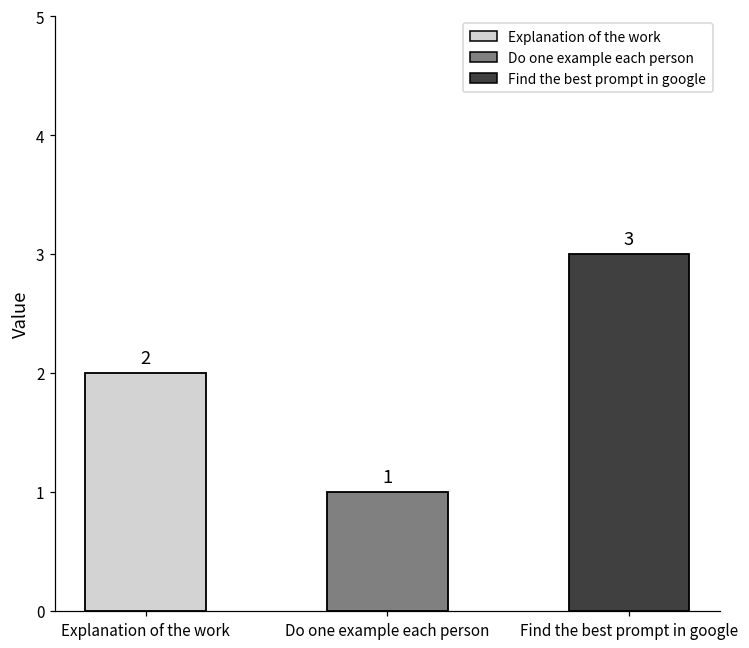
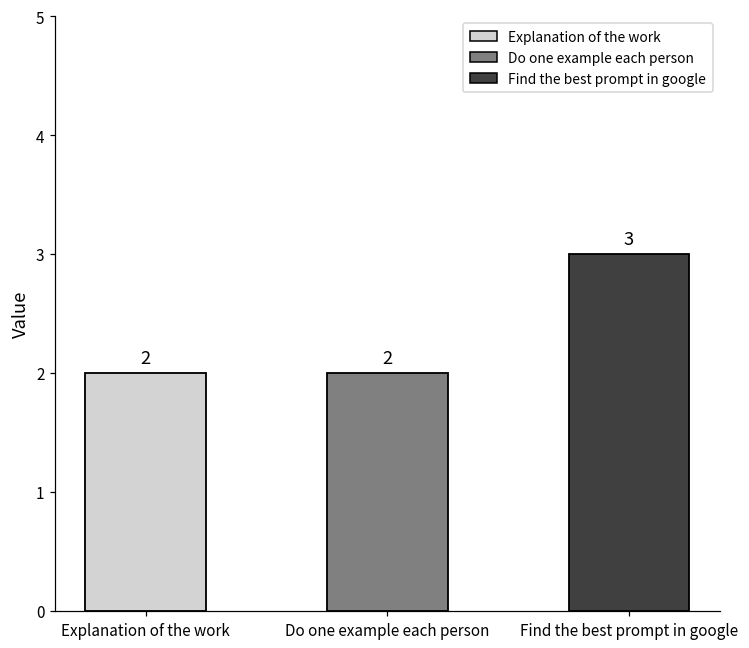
Do one example each person: 1 -> 2
